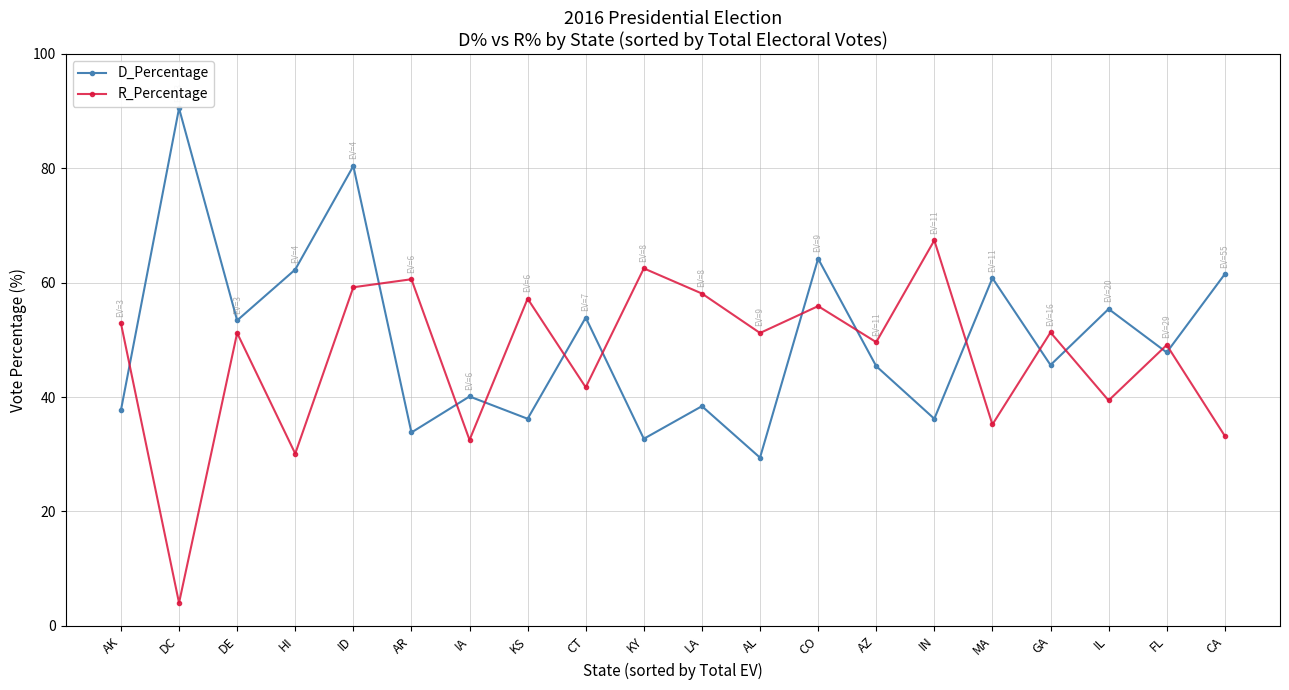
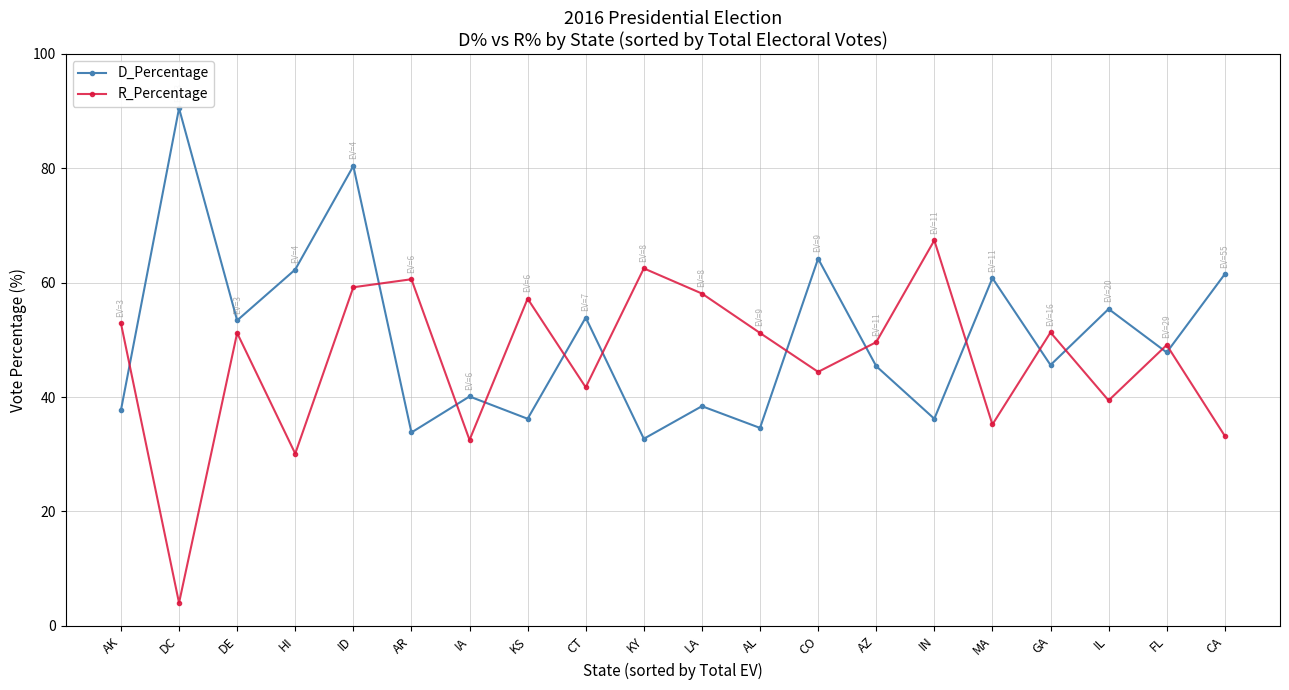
D_Percentage, AL: 29 -> 35
R_Percentage, CO: 56 -> 44
